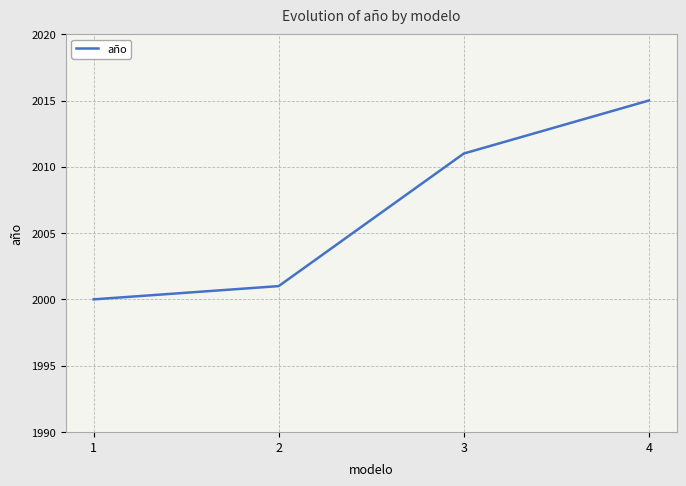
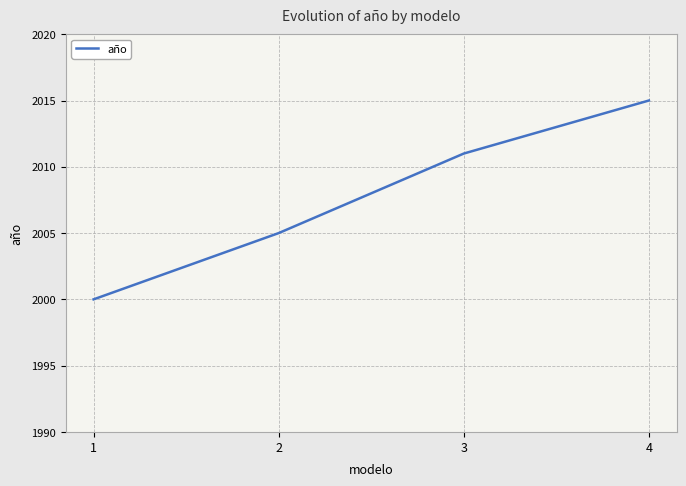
2: 2001 -> 2005
